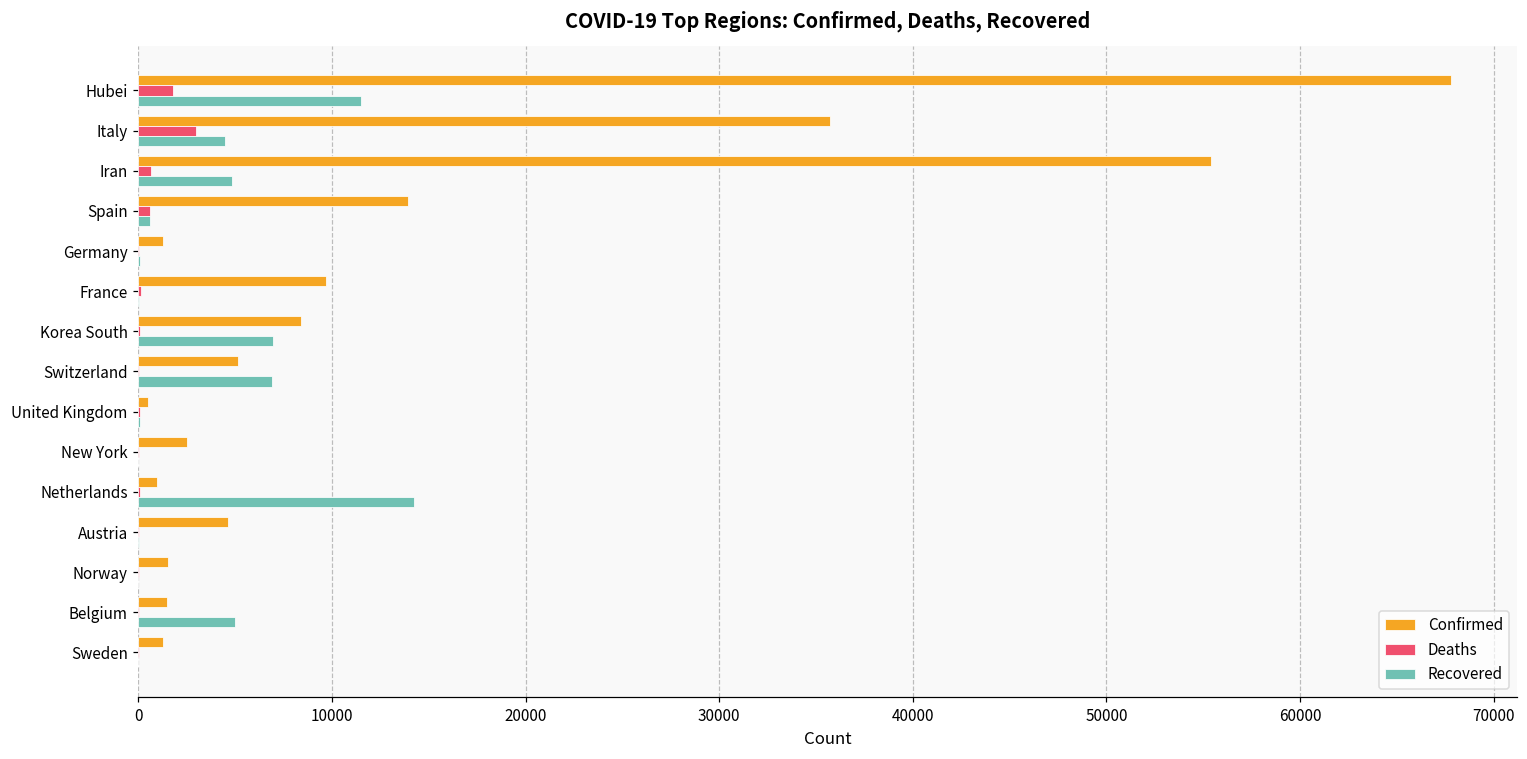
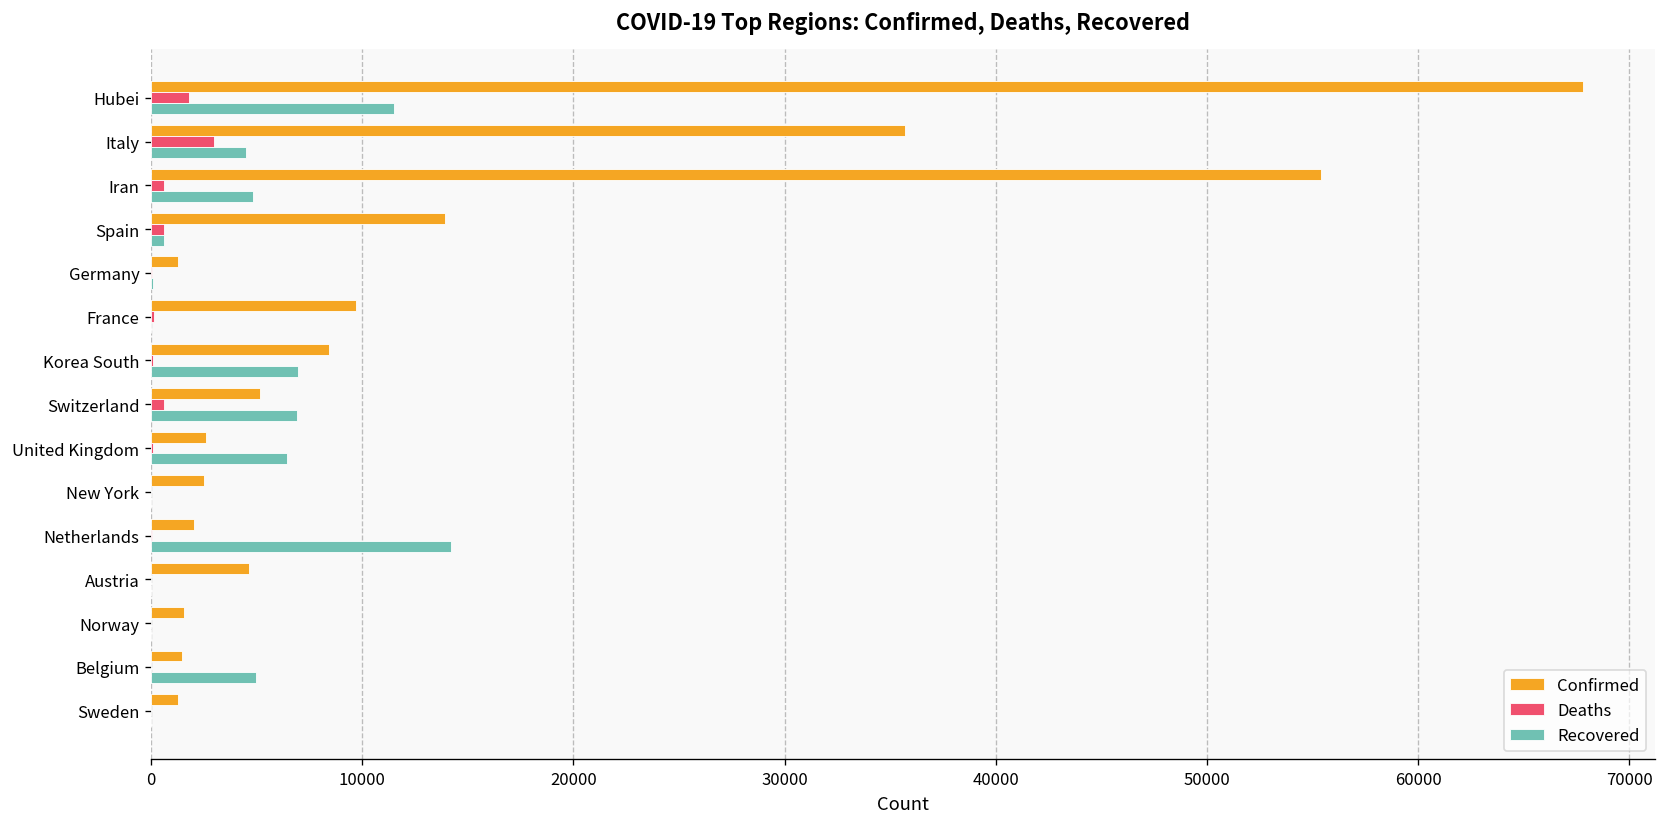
Deaths, Switzerland: 0 -> 600
Confirmed, United Kingdom: 500 -> 2600
Recovered, United Kingdom: 100 -> 6500
Confirmed, Netherlands: 1000 -> 2100
